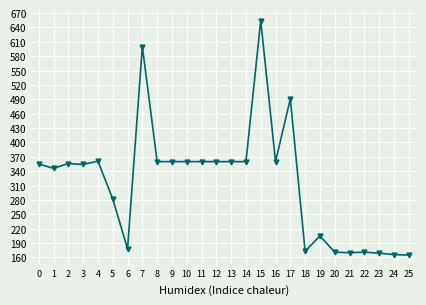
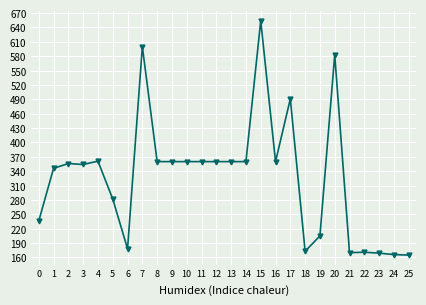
0: 360 -> 240
20: 170 -> 580
